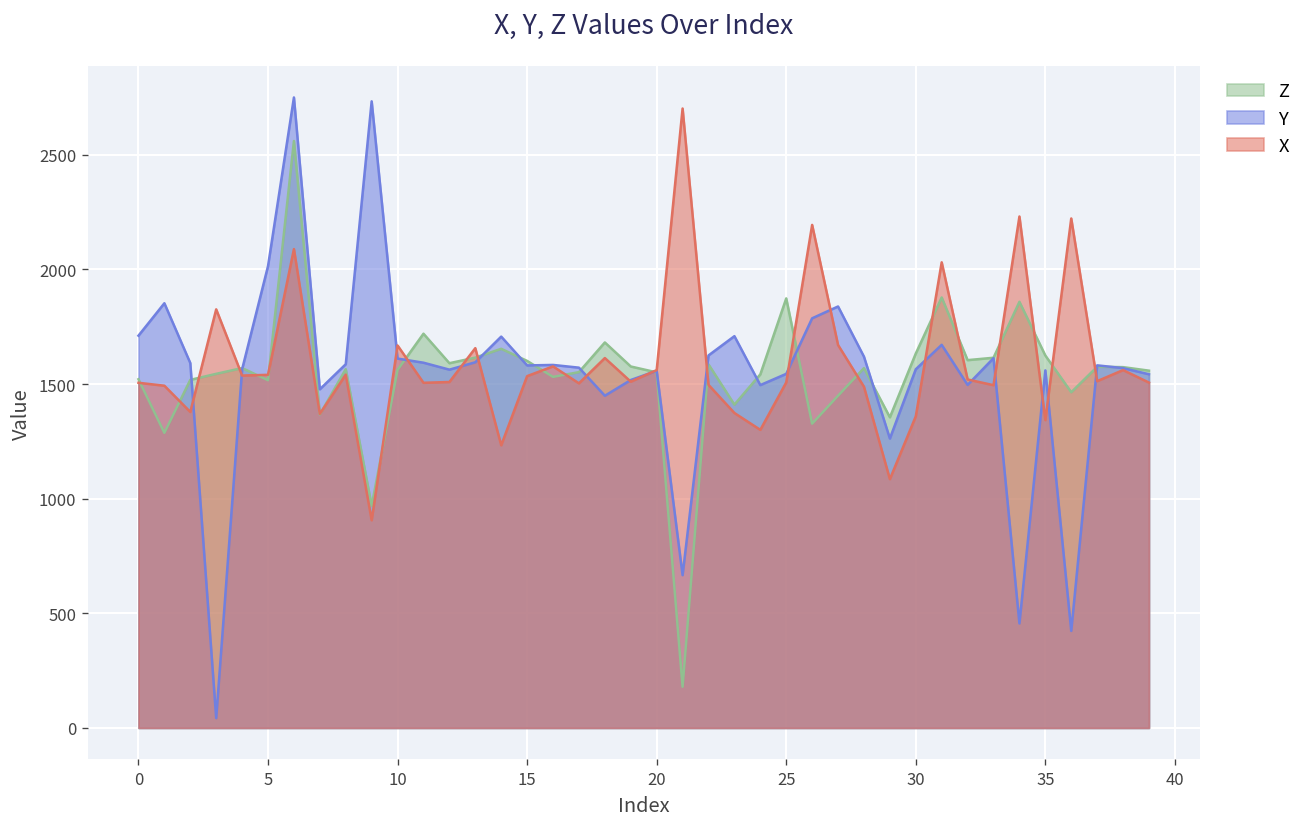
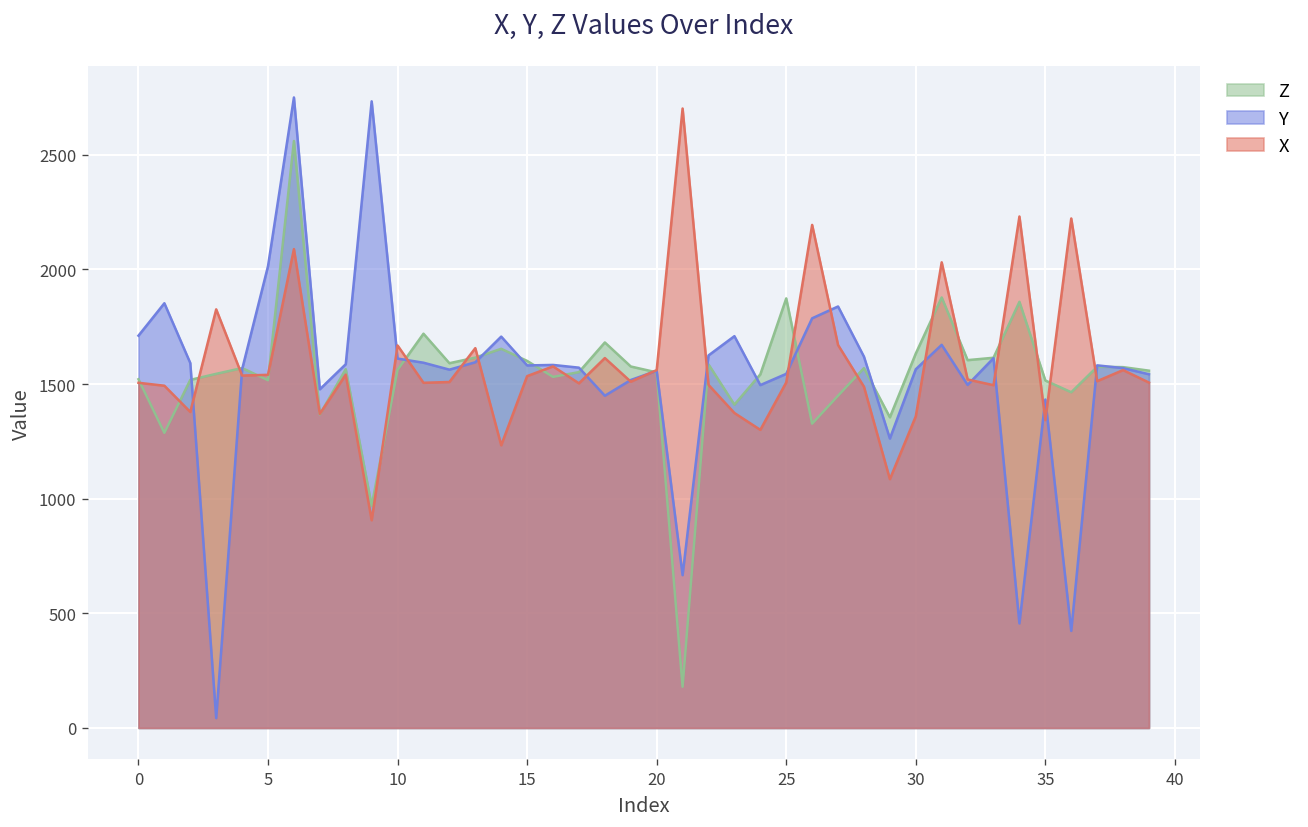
Z, 35: 1620 -> 1520
Y, 35: 1560 -> 1430
